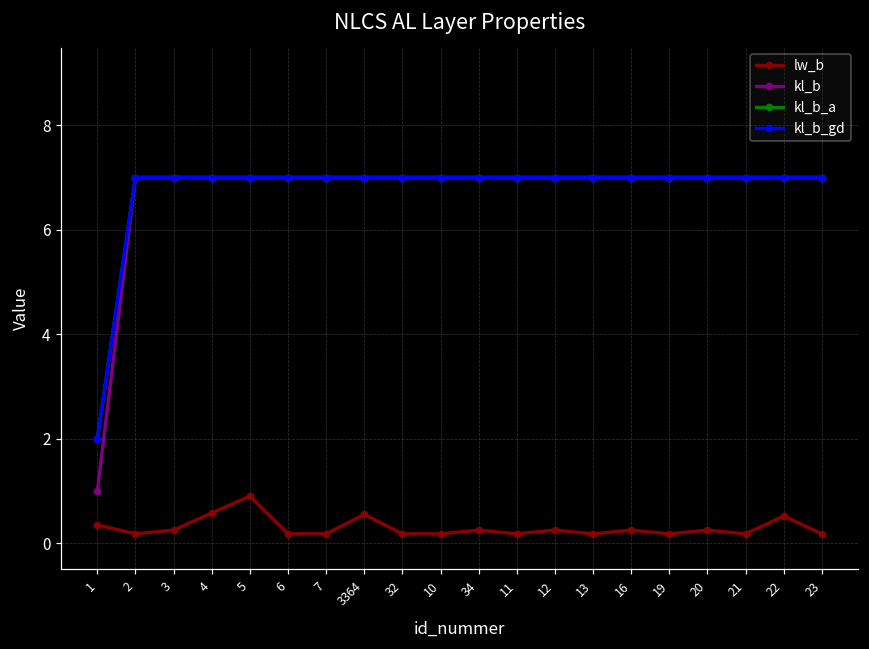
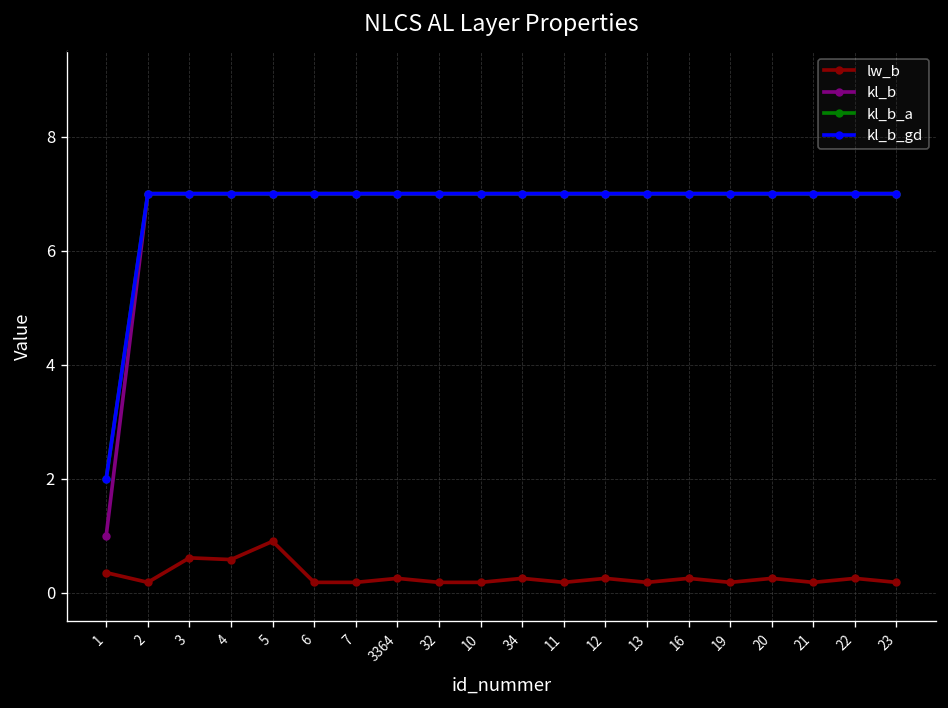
lw_b, 3: 0.3 -> 0.6
lw_b, 3364: 0.6 -> 0.3
lw_b, 22: 0.5 -> 0.3
